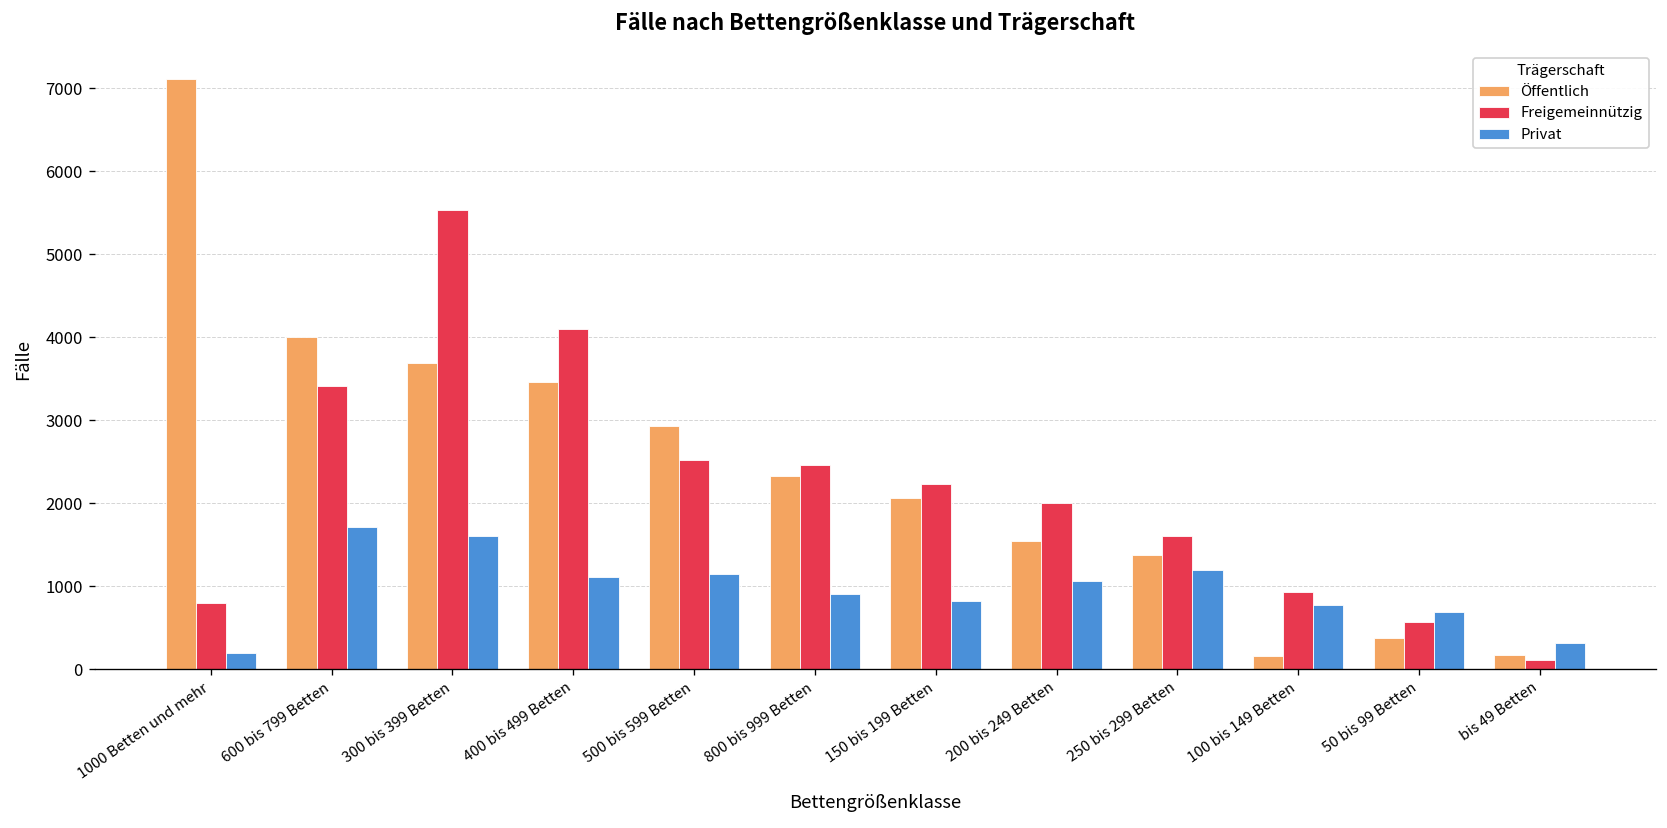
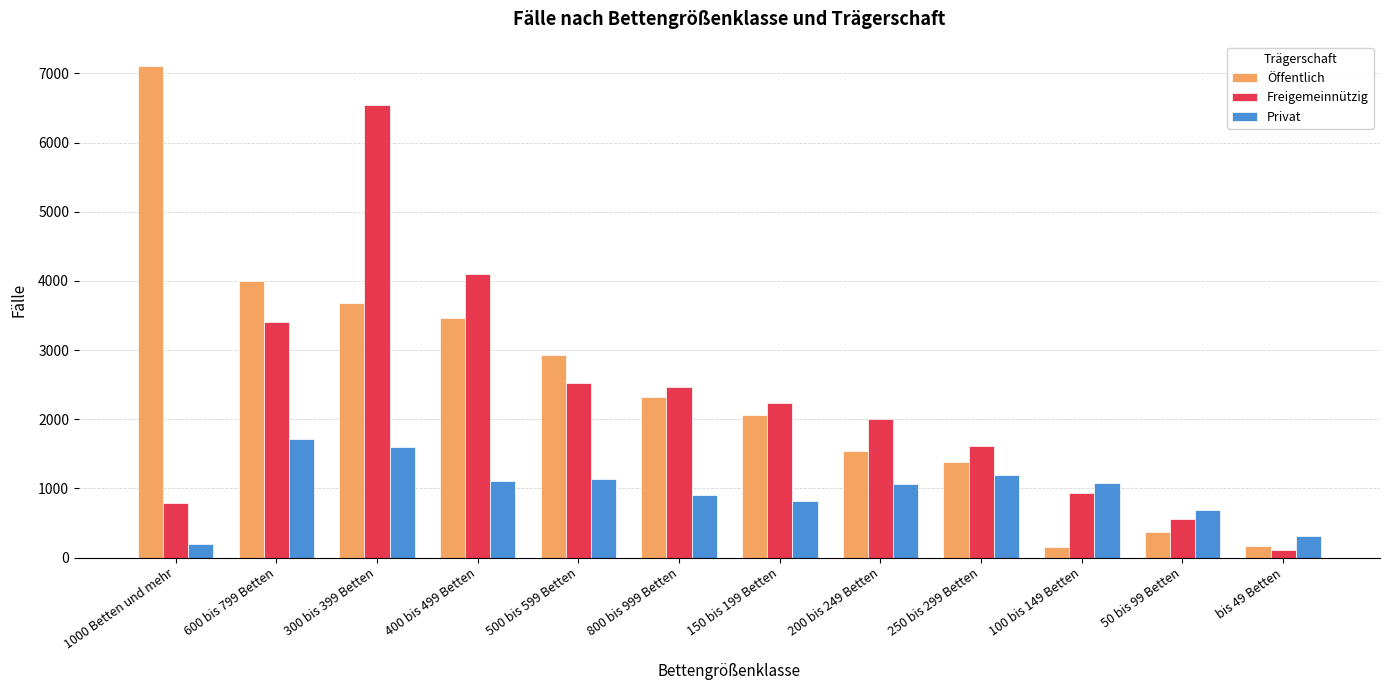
Freigemeinnützig, 300 bis 399 Betten: 5500 -> 6500
Privat, 100 bis 149 Betten: 800 -> 1100
